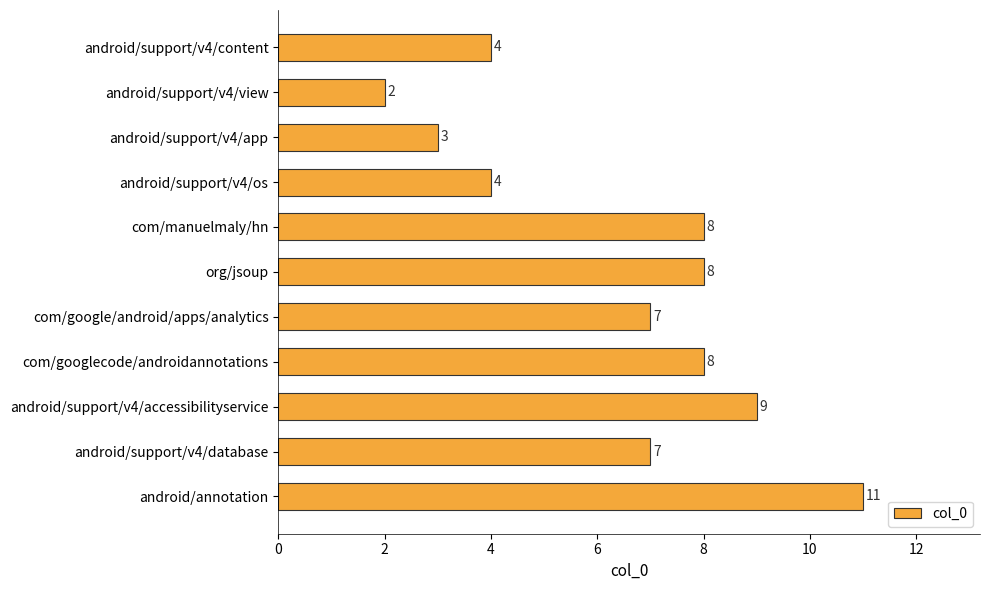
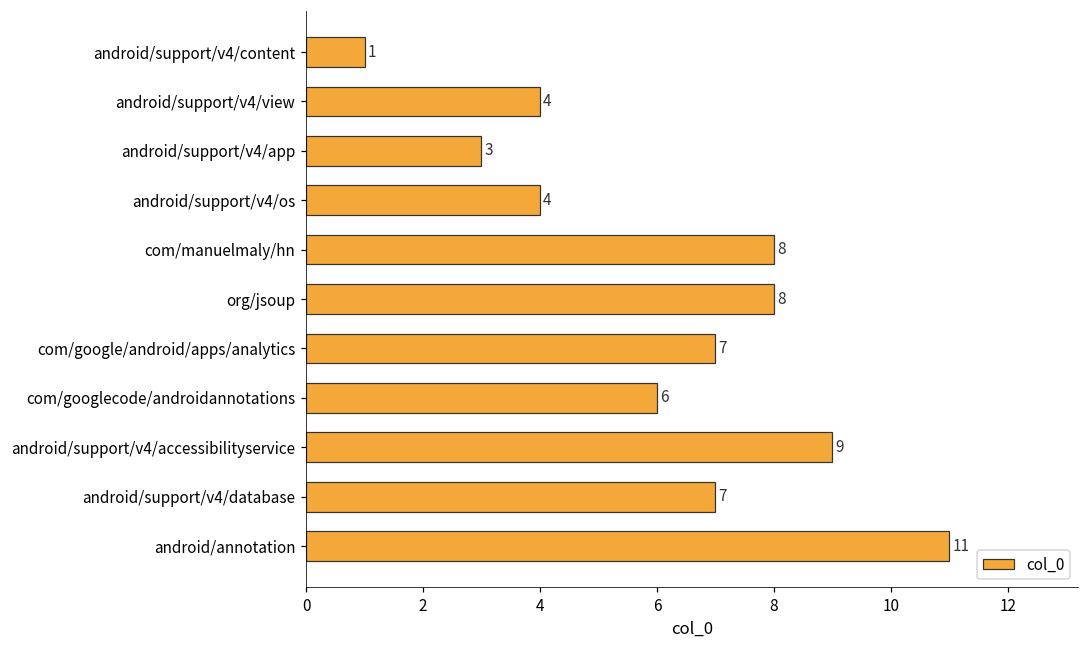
android/support/v4/content: 4 -> 1
android/support/v4/view: 2 -> 4
com/googlecode/androidannotations: 8 -> 6
